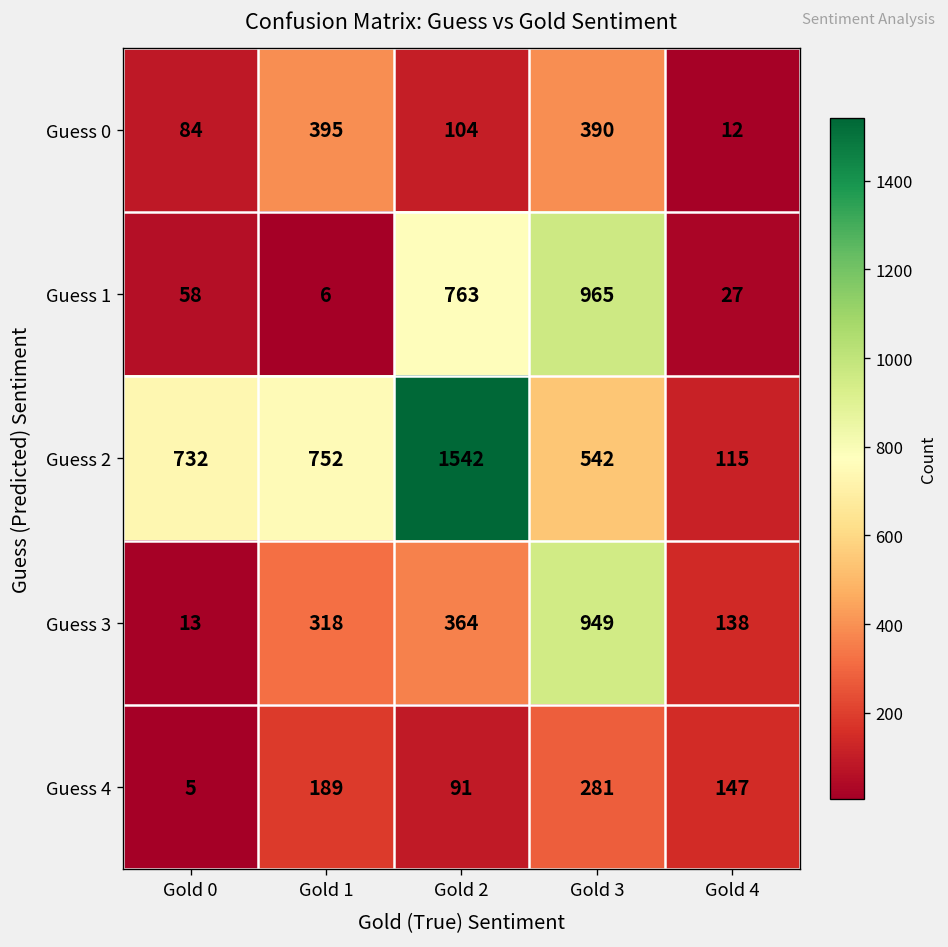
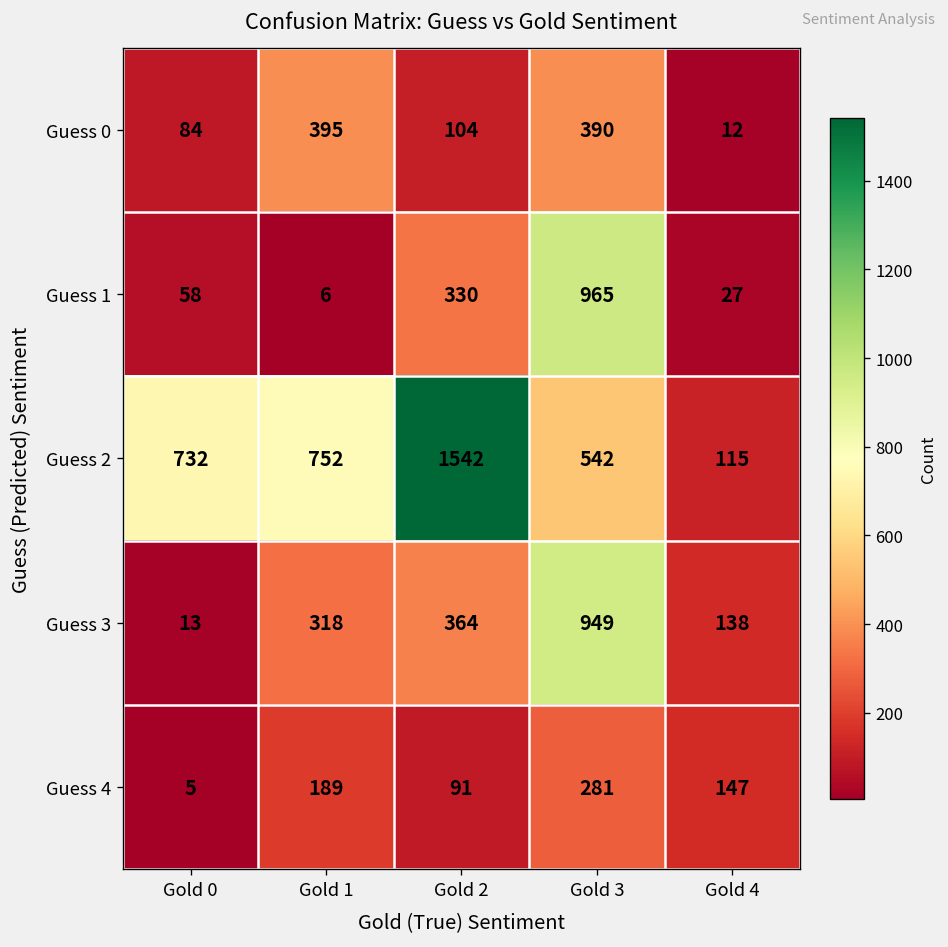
Guess 1, Gold 2: 763 -> 330
